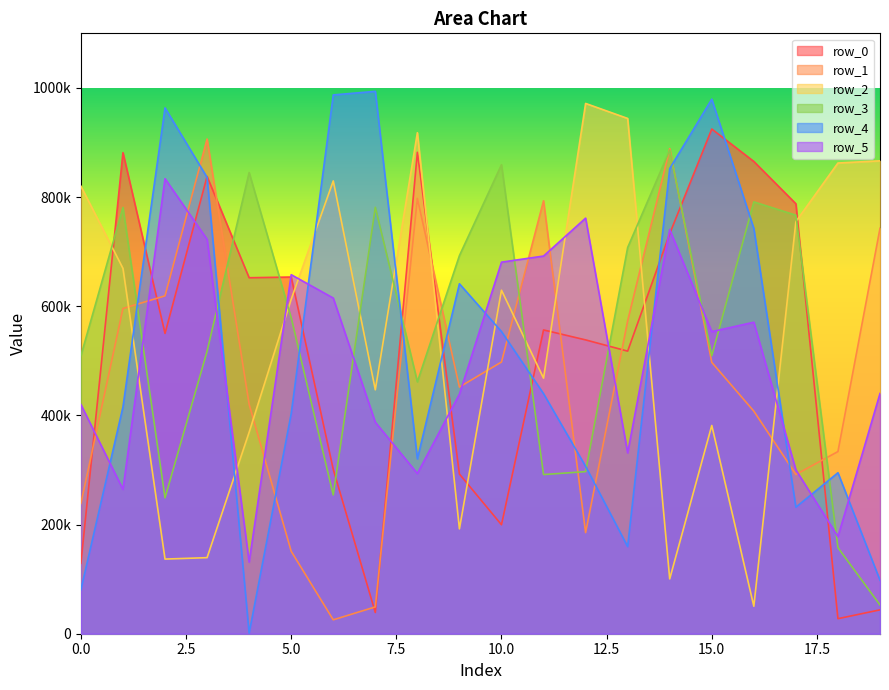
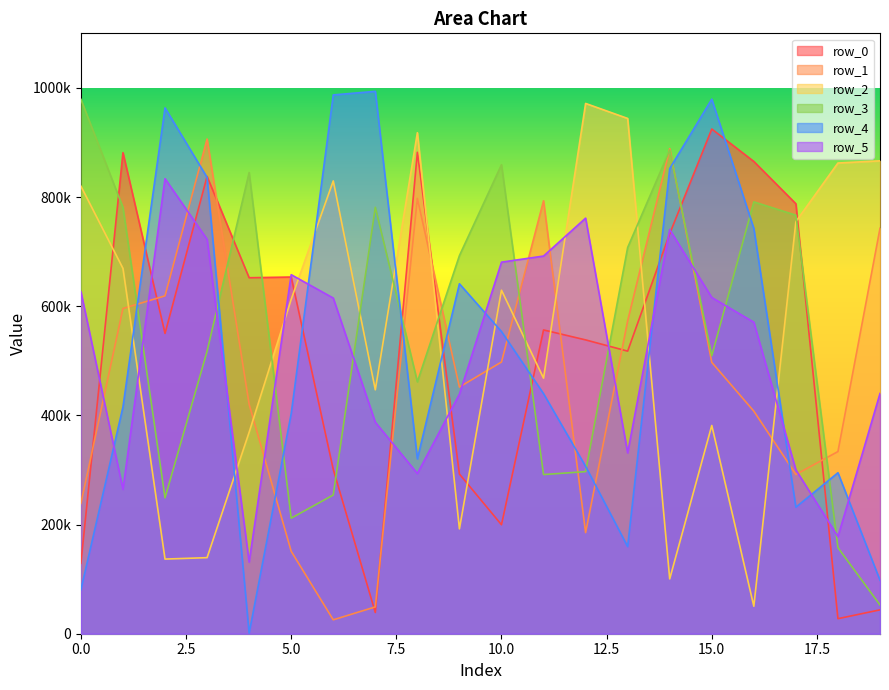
row_3, 0.0: 510000 -> 980000
row_5, 0.0: 420000 -> 630000
row_3, 5.0: 580000 -> 210000
row_5, 15.0: 550000 -> 620000
